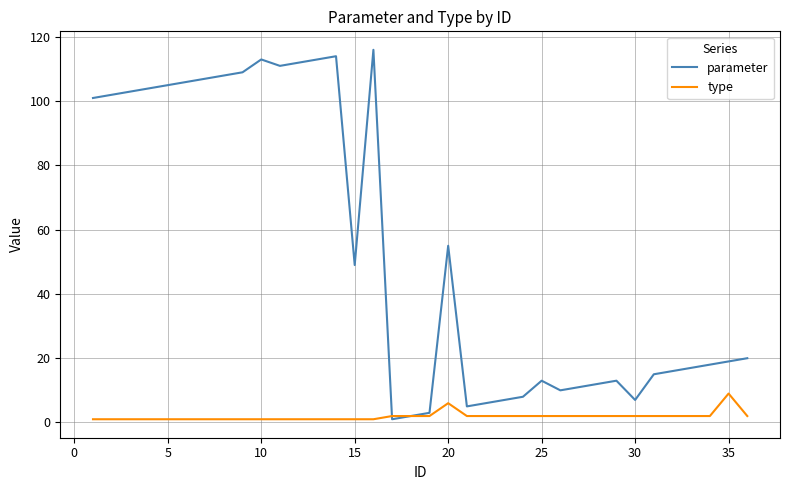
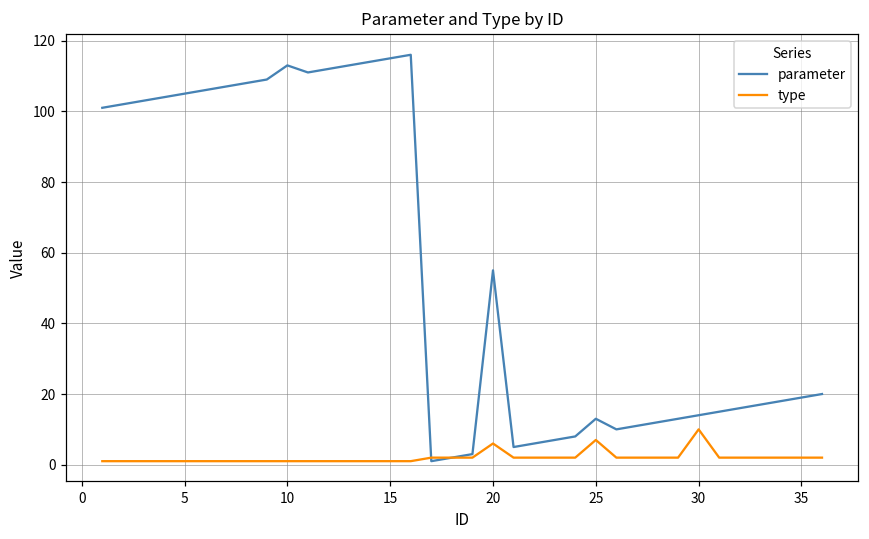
parameter, 15: 49 -> 115
type, 25: 2 -> 7
parameter, 30: 7 -> 14
type, 30: 2 -> 10
type, 35: 9 -> 2
